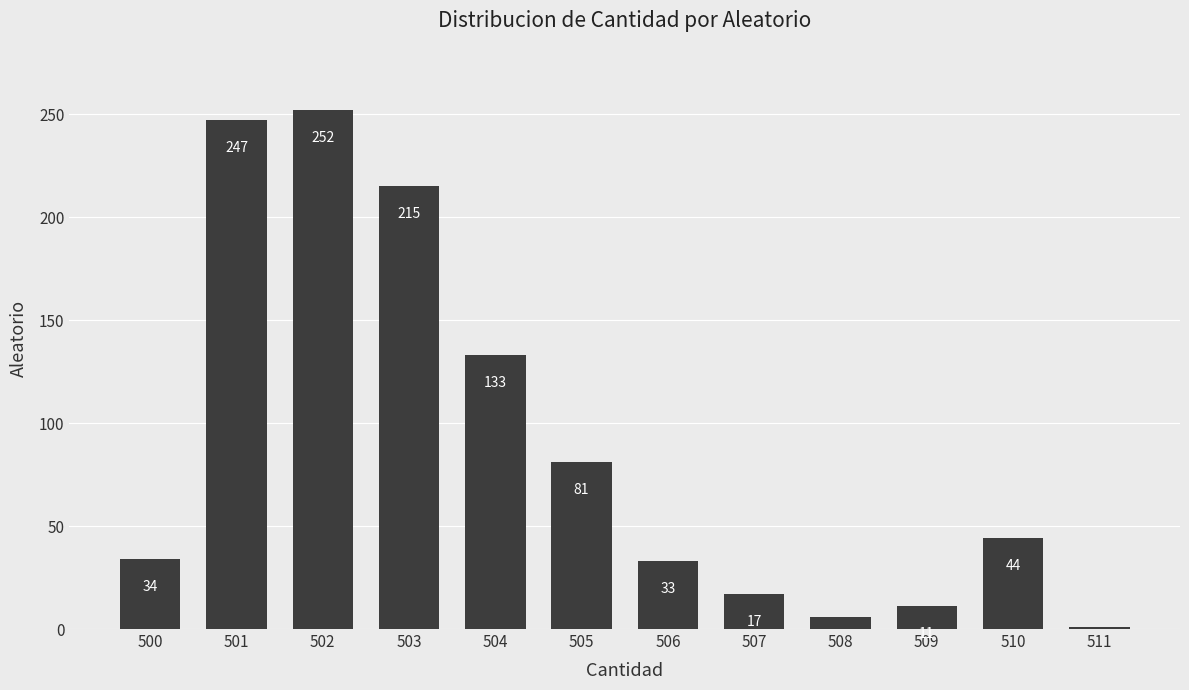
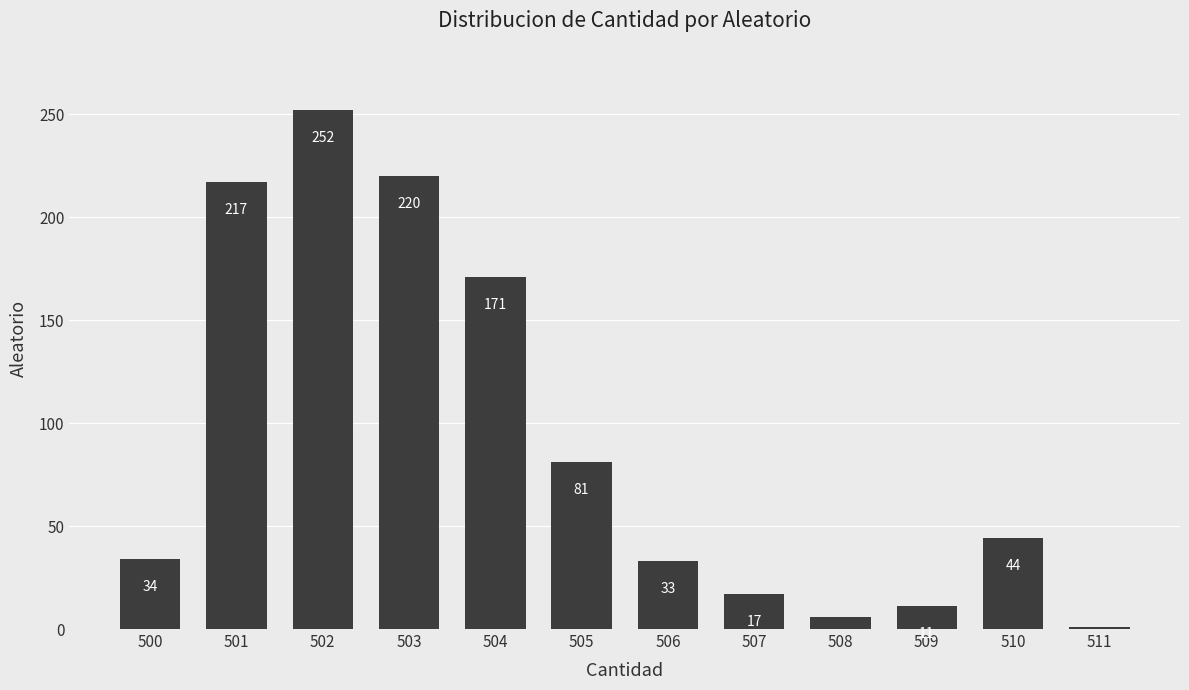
501: 247 -> 217
503: 215 -> 220
504: 133 -> 171
